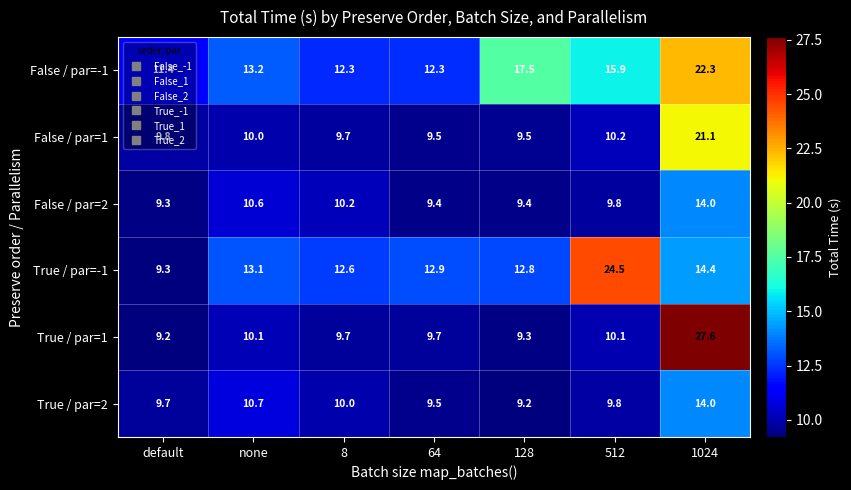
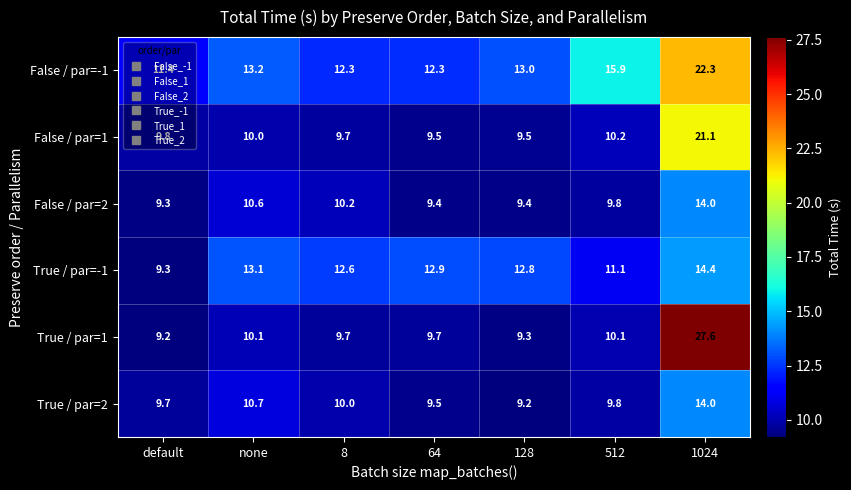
False / par=-1, 128: 17.5 -> 13.0
True / par=-1, 512: 24.5 -> 11.1
